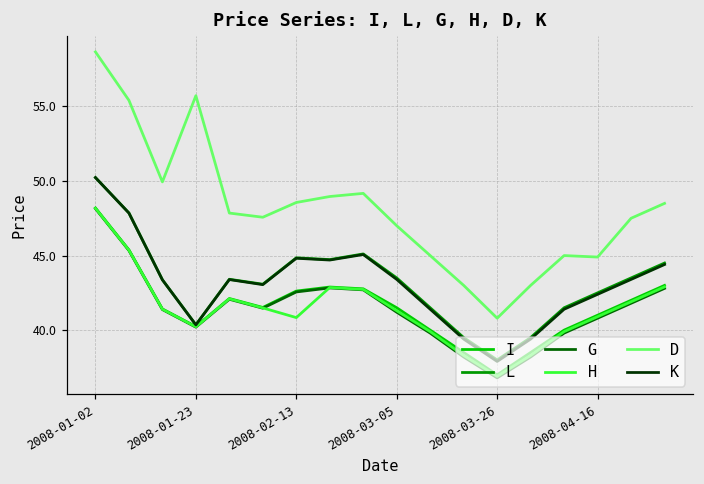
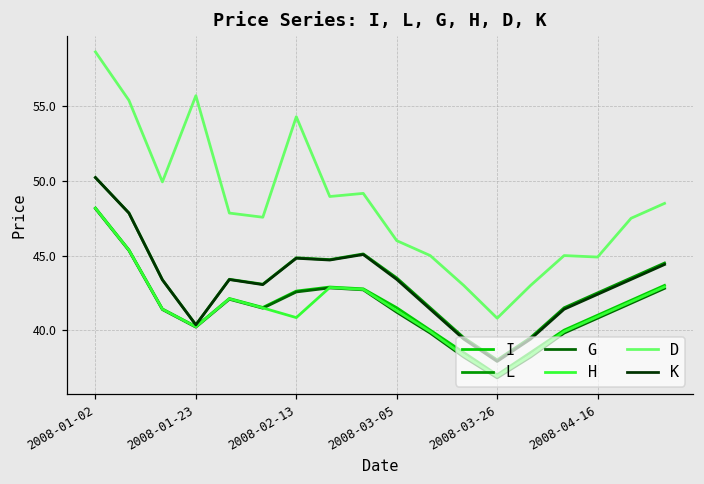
D, 2008-02-13: 48.6 -> 54.3
D, 2008-03-05: 47 -> 46
